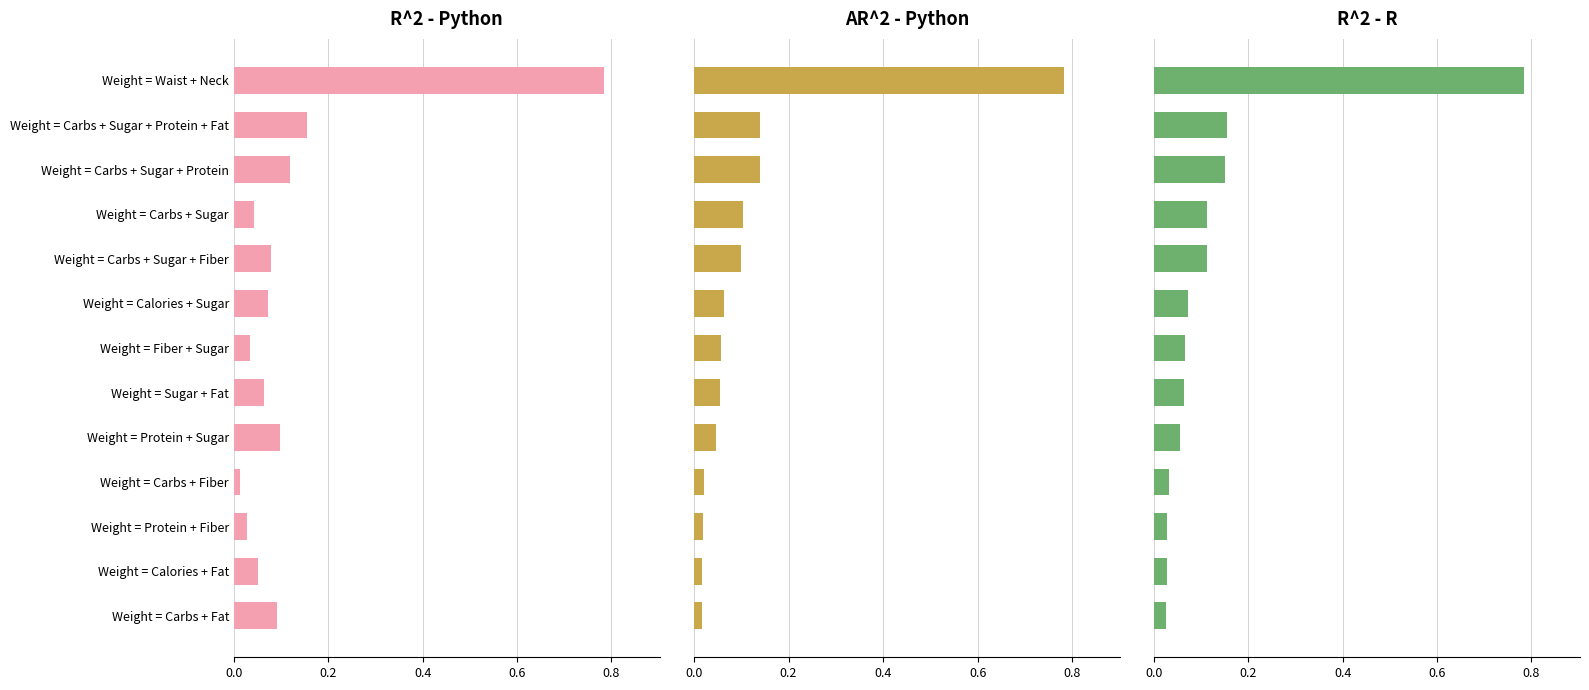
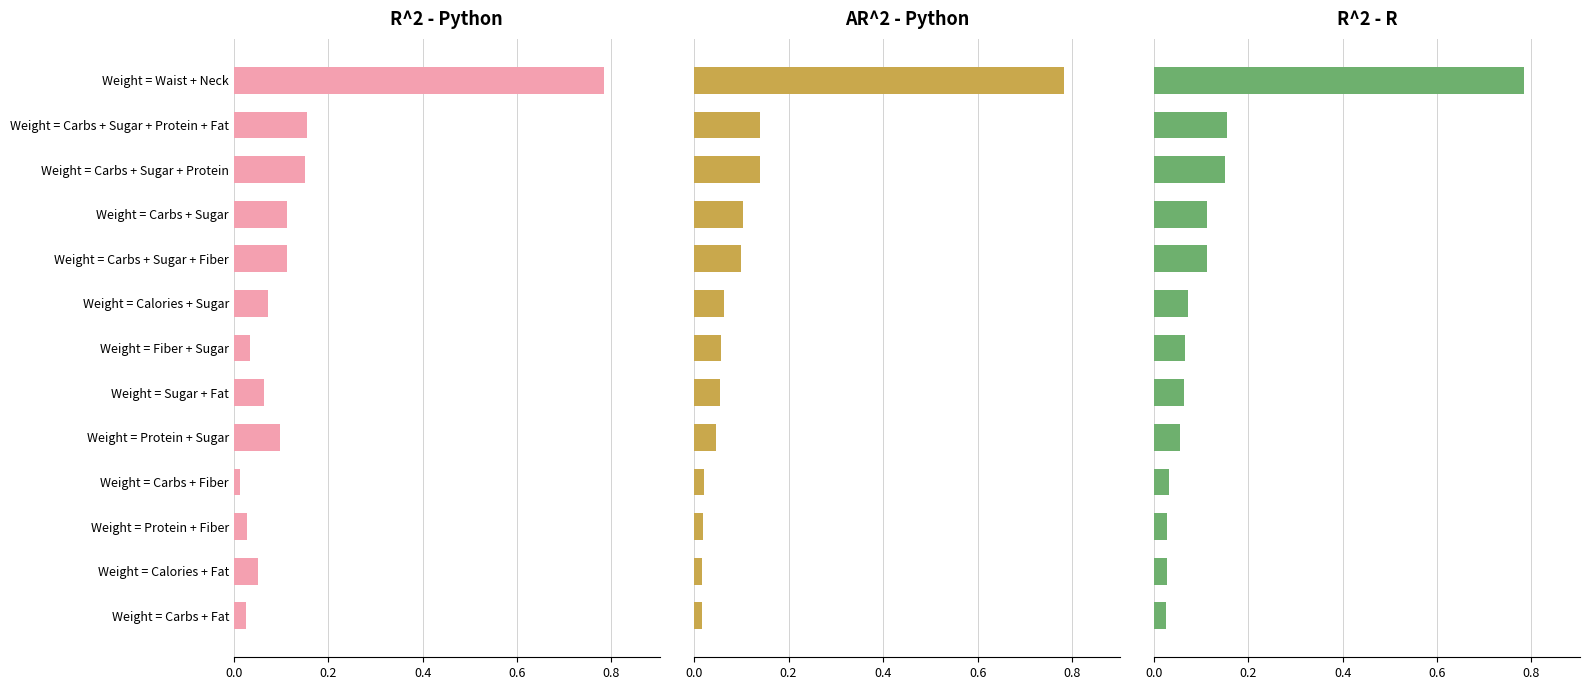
R^2 - Python, Weight = Carbs + Sugar + Protein: 0.12 -> 0.15
R^2 - Python, Weight = Carbs + Sugar: 0.04 -> 0.11
R^2 - Python, Weight = Carbs + Sugar + Fiber: 0.08 -> 0.11
R^2 - Python, Weight = Carbs + Fat: 0.09 -> 0.03
